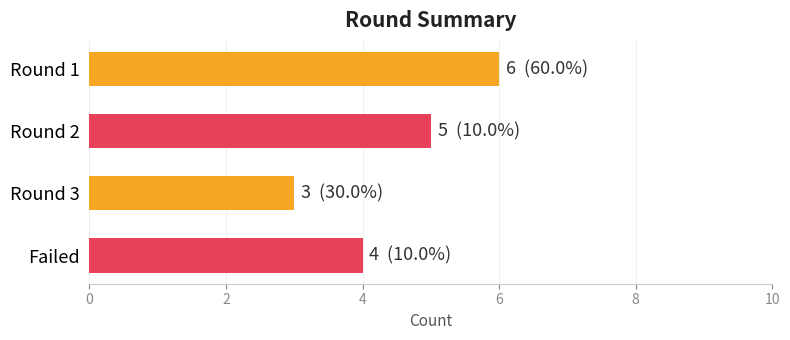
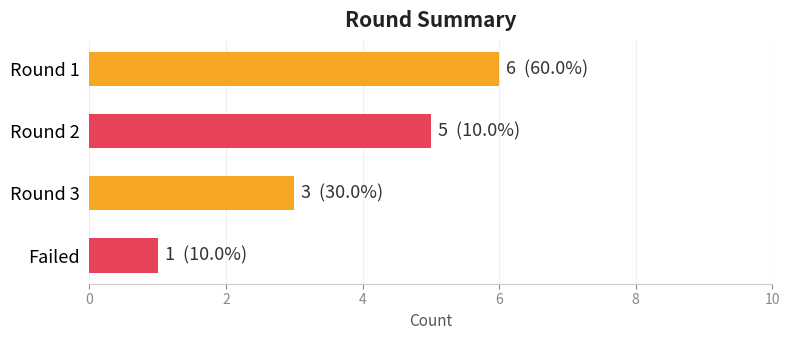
Failed: 4 -> 1
